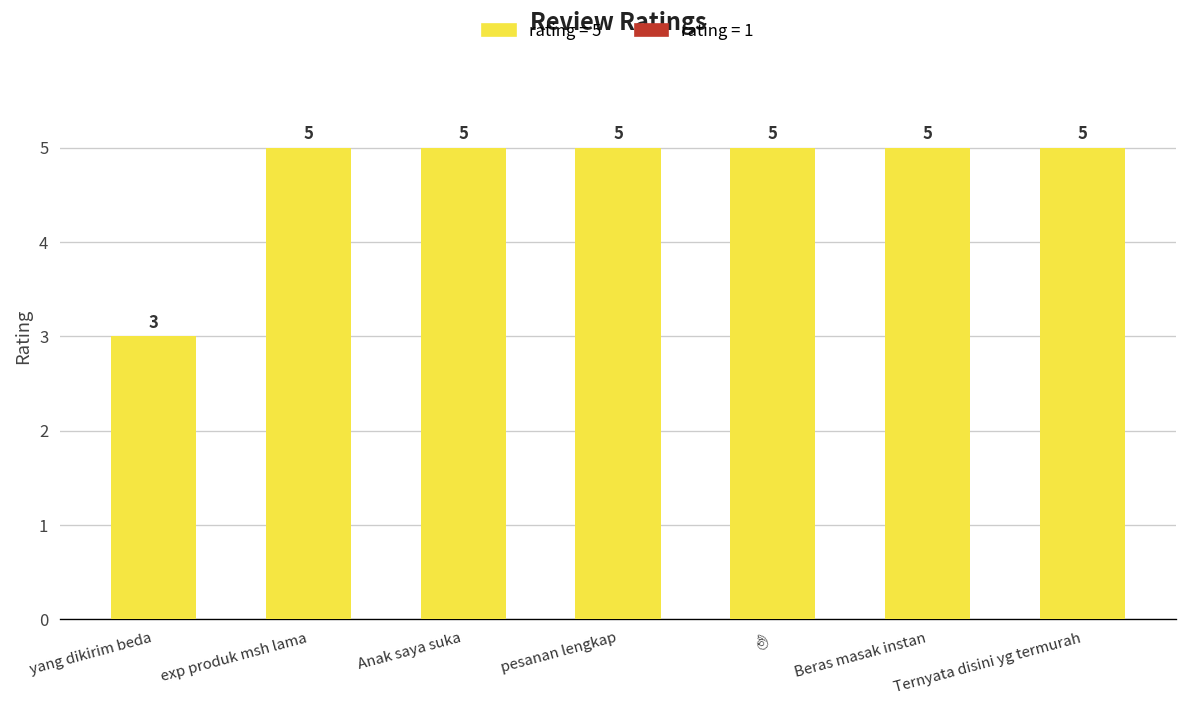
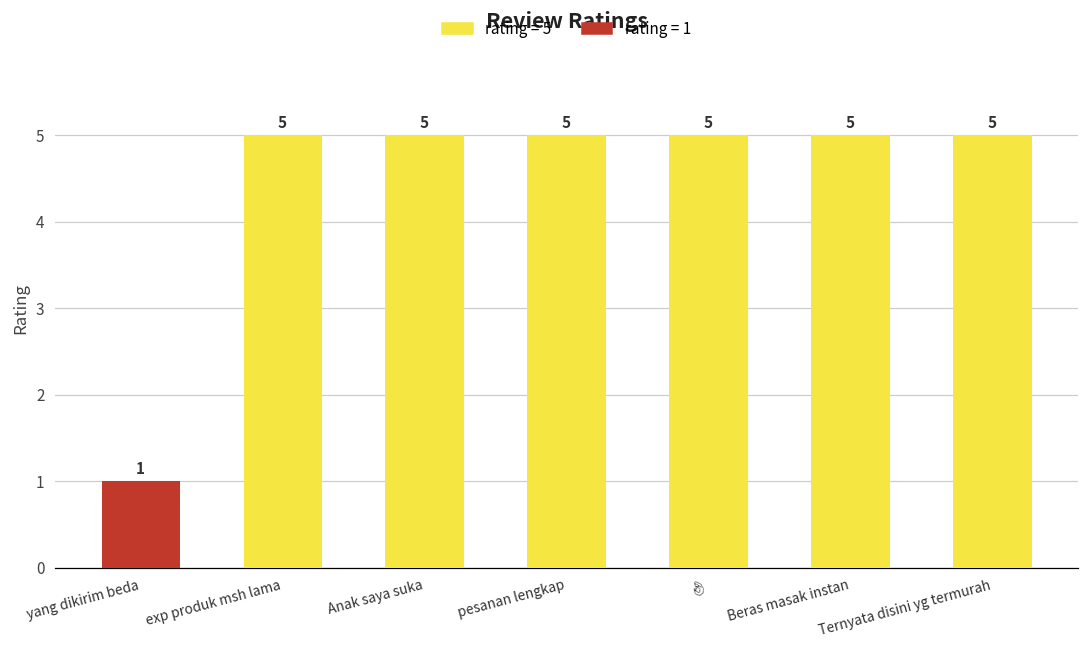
yang dikirim beda: 3 -> 1
